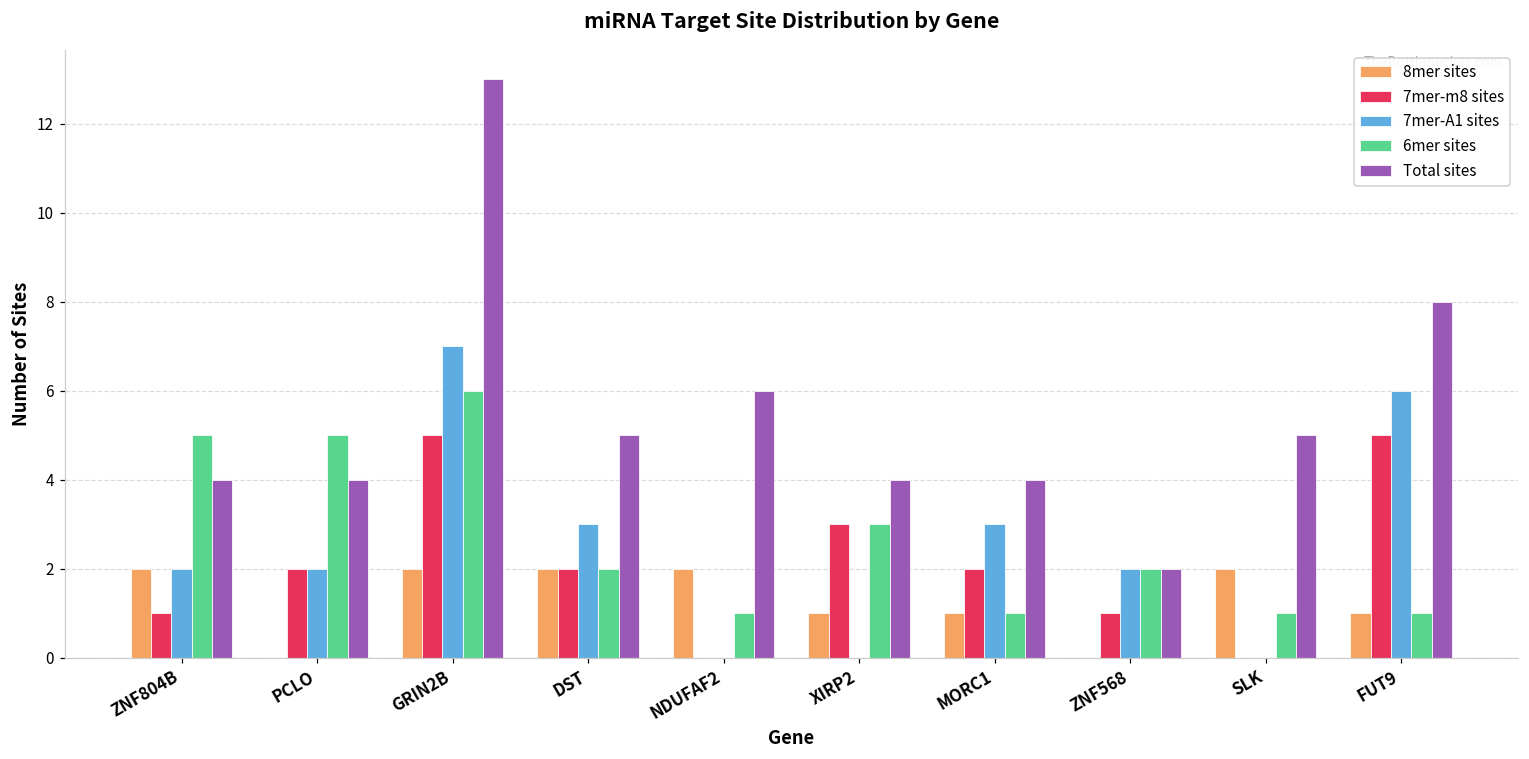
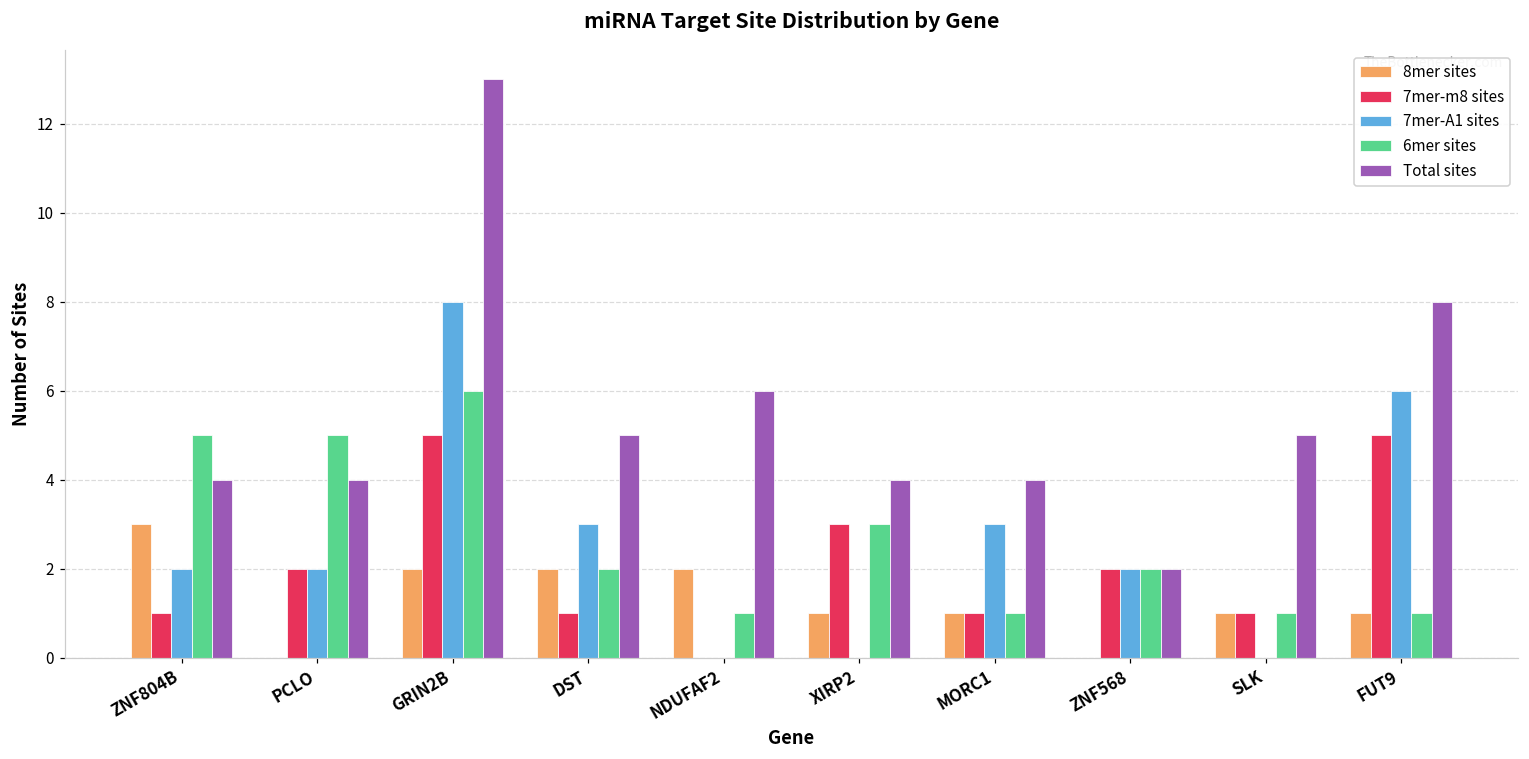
8mer sites, ZNF804B: 2 -> 3
7mer-A1 sites, GRIN2B: 7 -> 8
7mer-m8 sites, DST: 2 -> 1
7mer-m8 sites, MORC1: 2 -> 1
7mer-m8 sites, ZNF568: 1 -> 2
8mer sites, SLK: 2 -> 1
7mer-m8 sites, SLK: 0 -> 1
